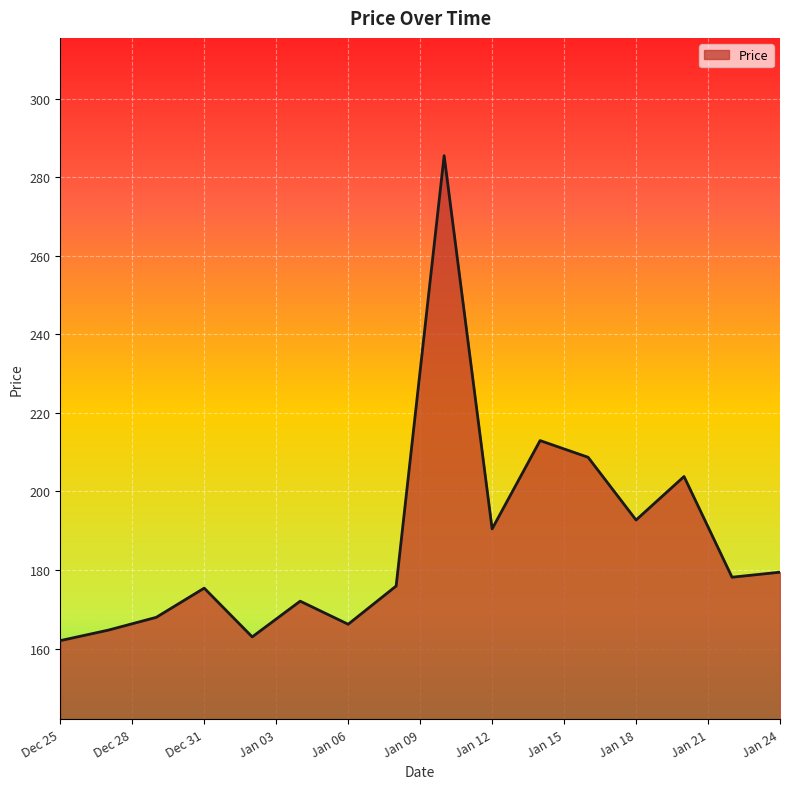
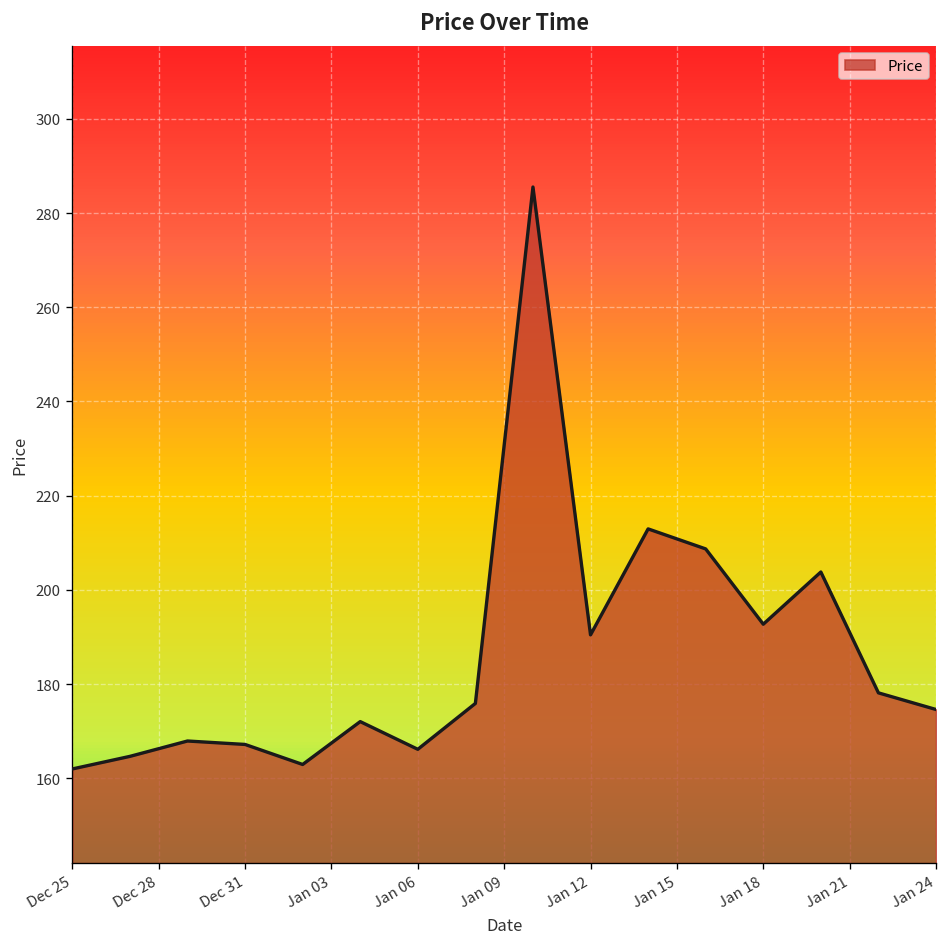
Dec 31: 175 -> 167
Jan 24: 179 -> 175
